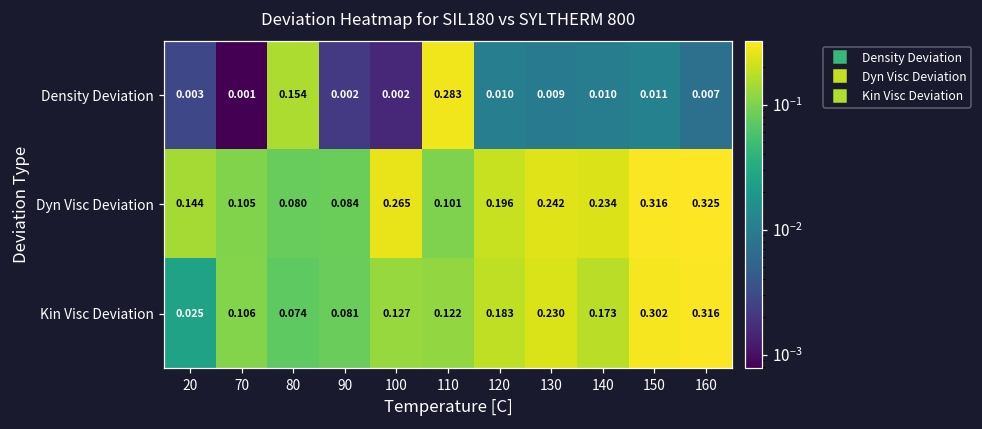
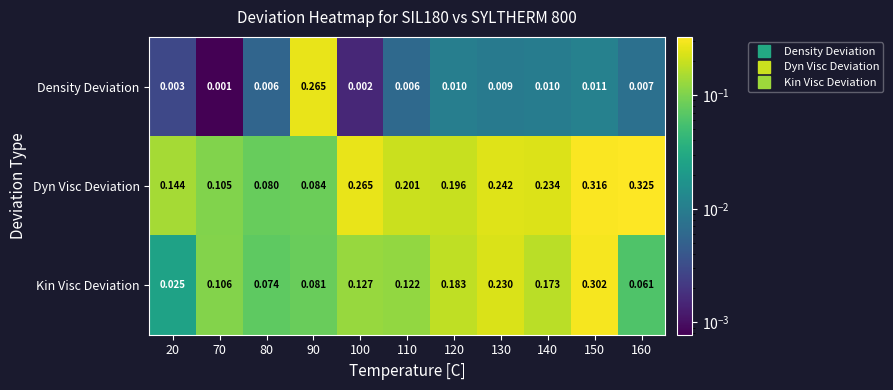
Density Deviation, 80: 0.154 -> 0.006
Density Deviation, 90: 0.002 -> 0.265
Density Deviation, 110: 0.283 -> 0.006
Dyn Visc Deviation, 110: 0.101 -> 0.201
Kin Visc Deviation, 160: 0.316 -> 0.061
